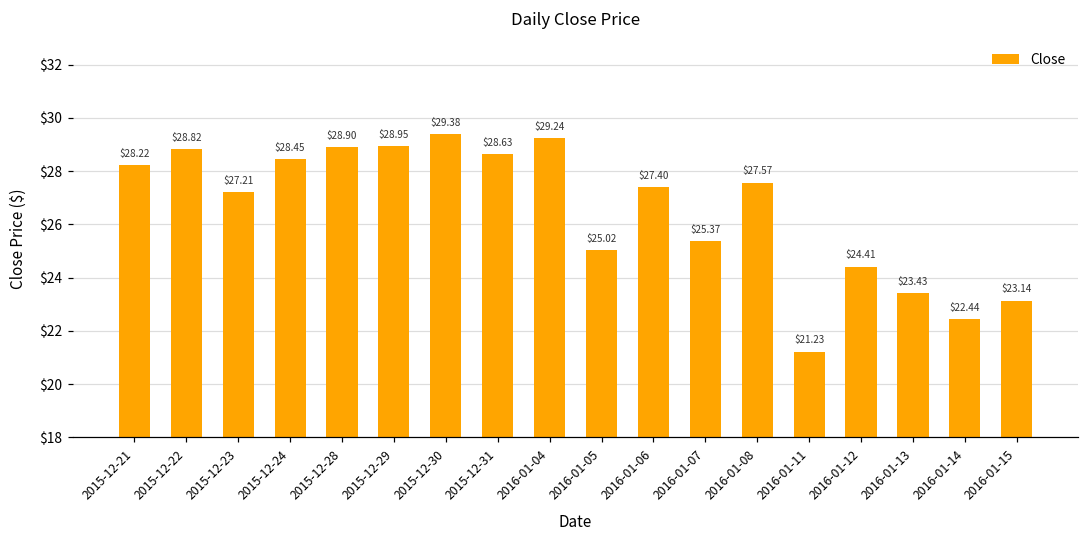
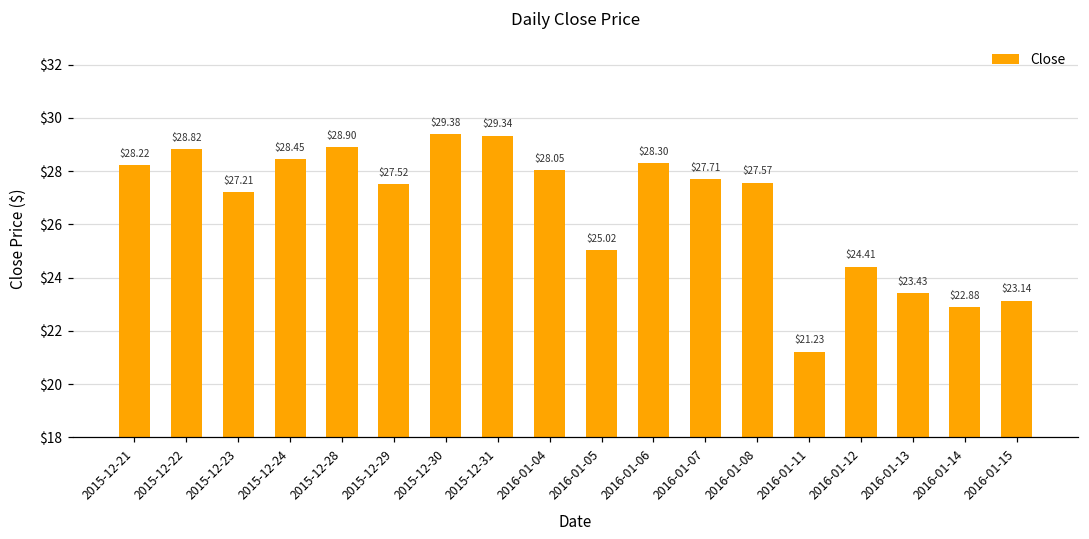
2015-12-29: $28.95 -> $27.52
2015-12-31: $28.63 -> $29.34
2016-01-04: $29.24 -> $28.05
2016-01-06: $27.40 -> $28.30
2016-01-07: $25.37 -> $27.71
2016-01-14: $22.44 -> $22.88
